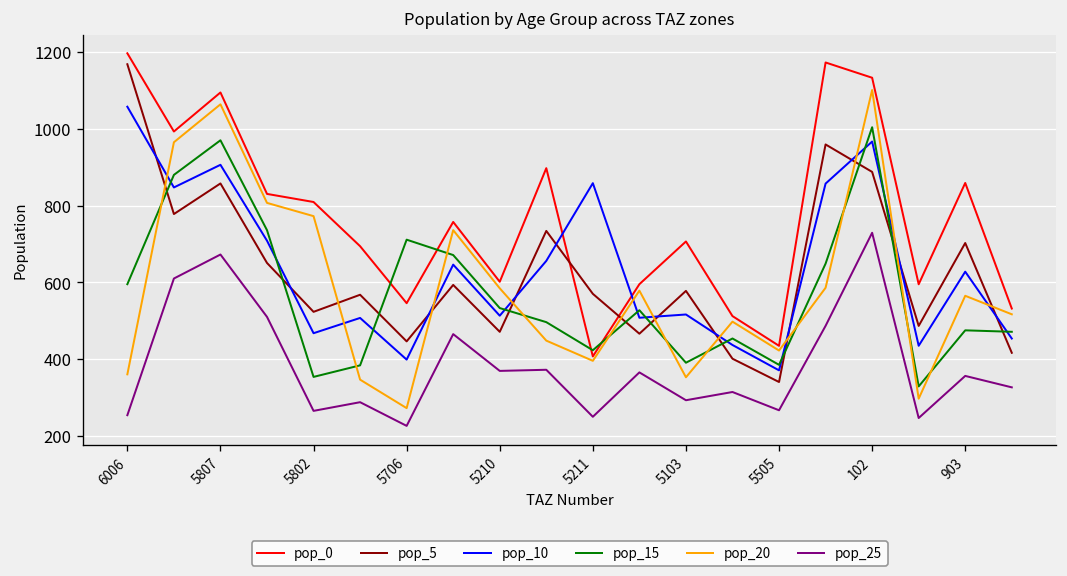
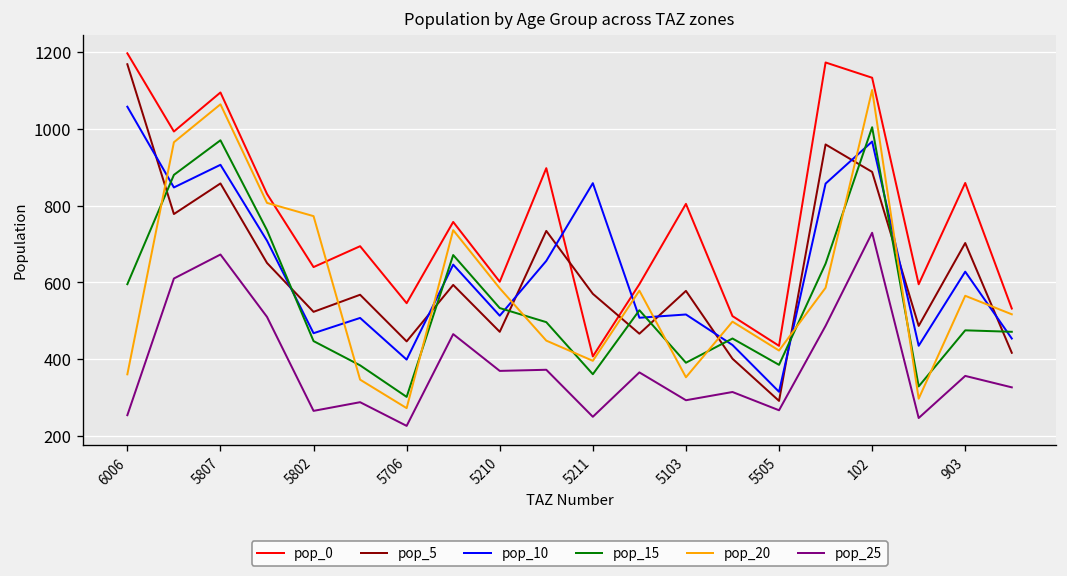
pop_0, 5802: 810 -> 640
pop_15, 5802: 350 -> 450
pop_15, 5706: 710 -> 300
pop_15, 5211: 420 -> 360
pop_0, 5103: 710 -> 800
pop_5, 5505: 340 -> 290
pop_10, 5505: 370 -> 320
